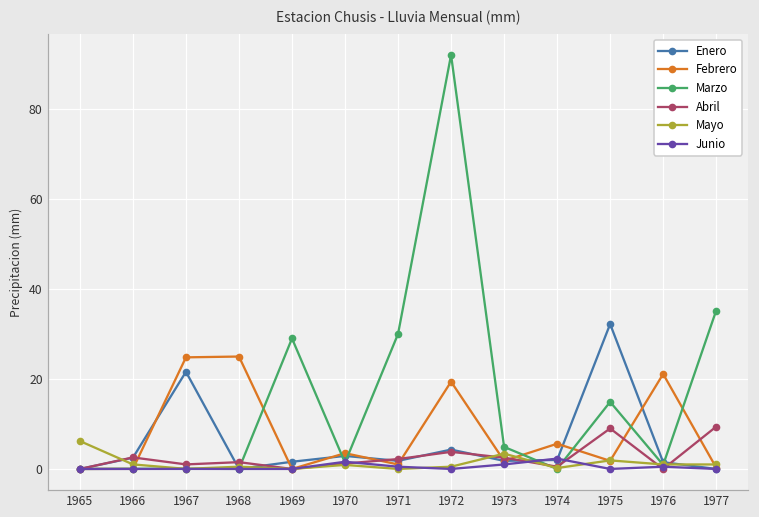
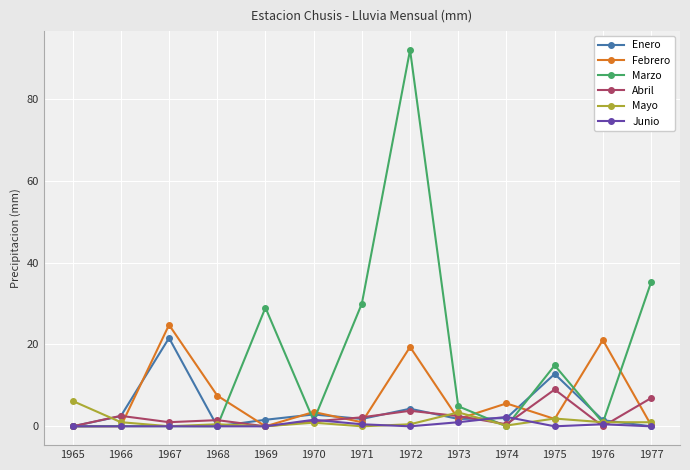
Febrero, 1968: 25 -> 8
Enero, 1975: 32 -> 13
Abril, 1977: 9 -> 7
